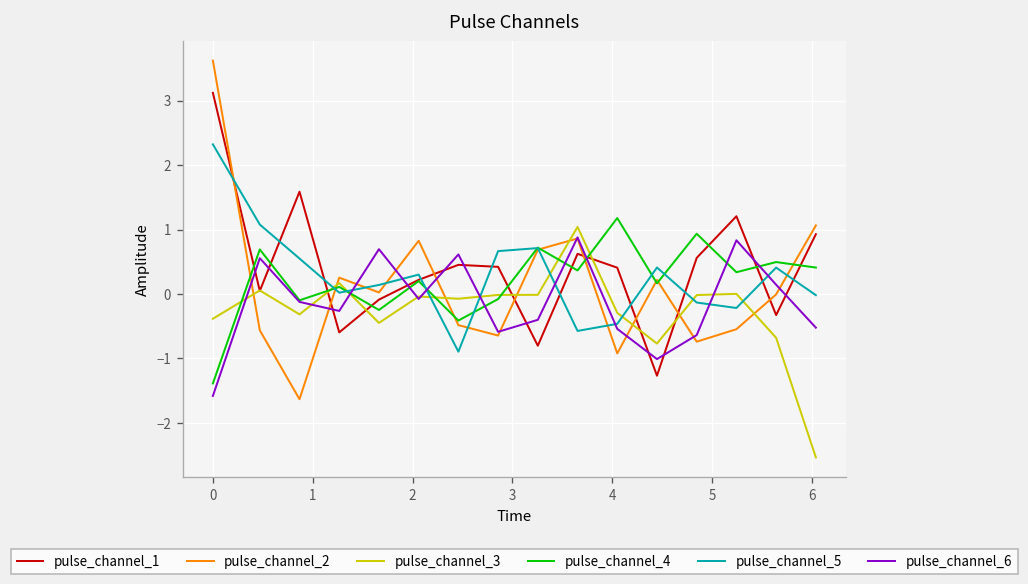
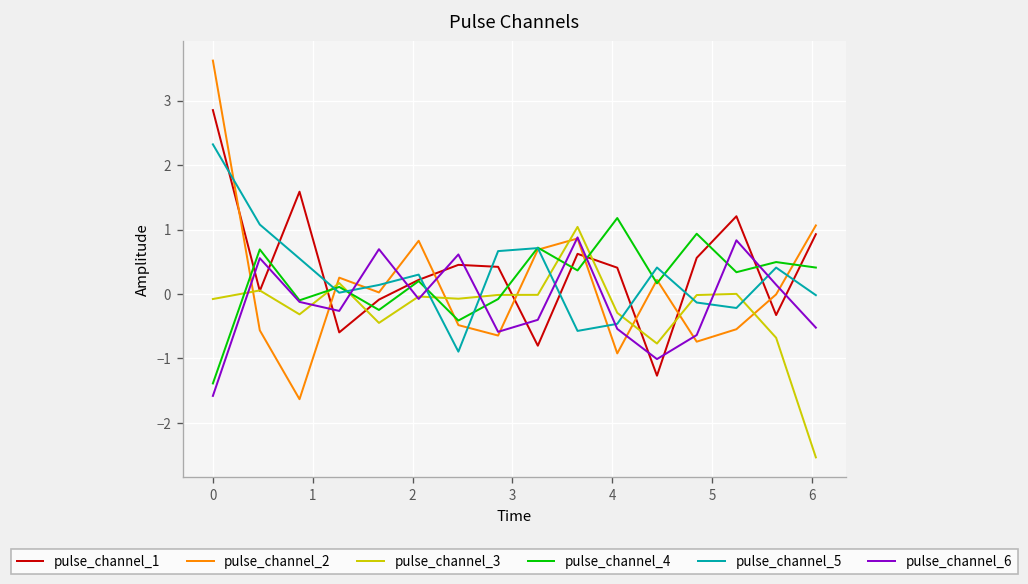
pulse_channel_1, 0: 3.1 -> 2.9
pulse_channel_3, 0: -0.4 -> -0.1
